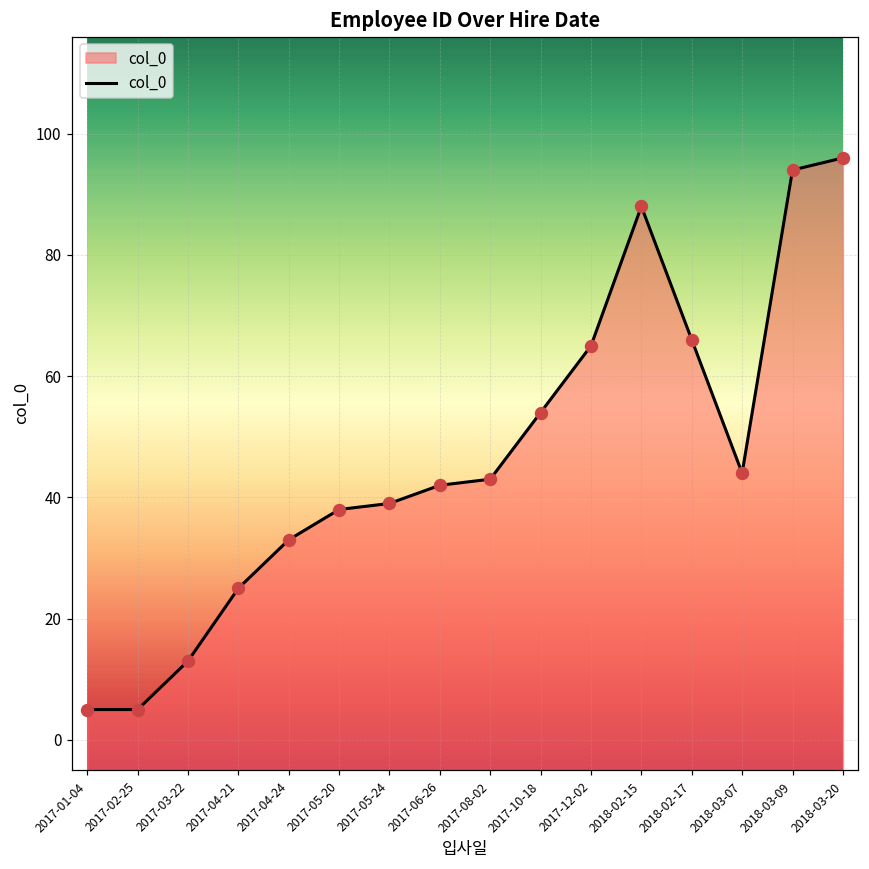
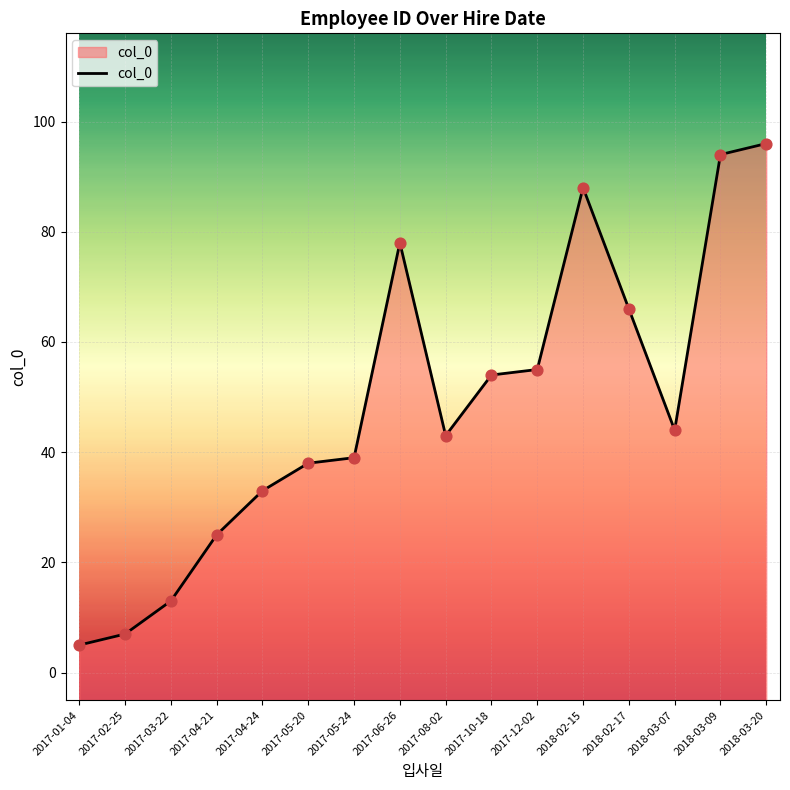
2017-02-25: 5 -> 7
2017-06-26: 42 -> 78
2017-12-02: 65 -> 55
